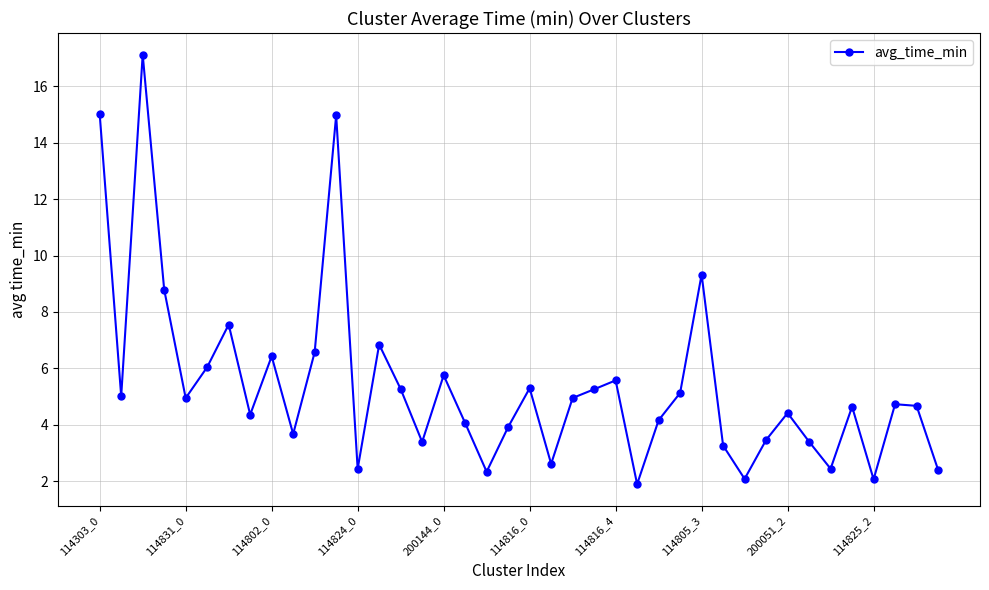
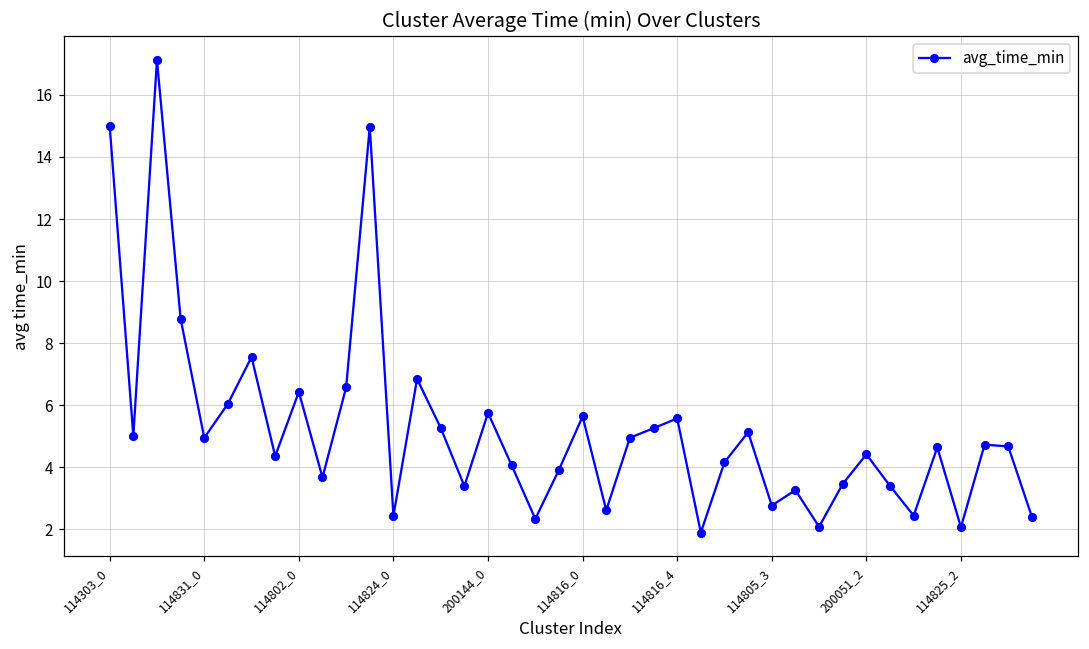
114816_0: 5.3 -> 5.6
114805_3: 9.3 -> 2.8
